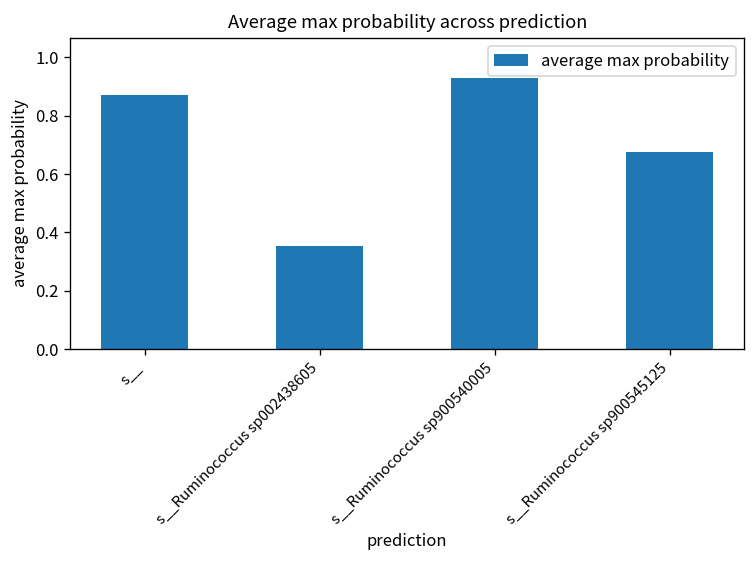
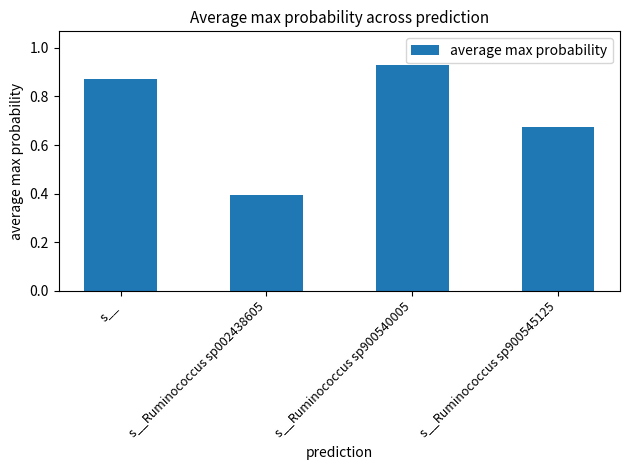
s__Ruminococcus sp002438605: 0.35 -> 0.40
